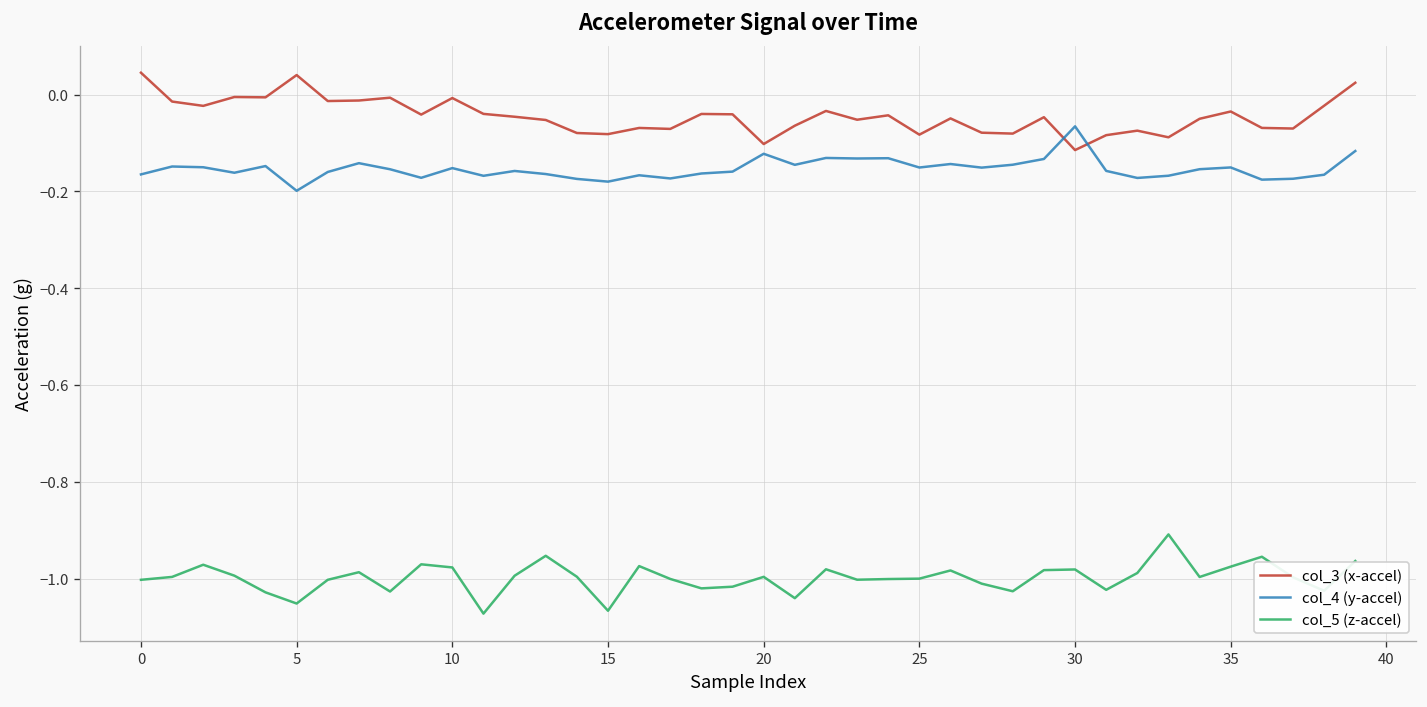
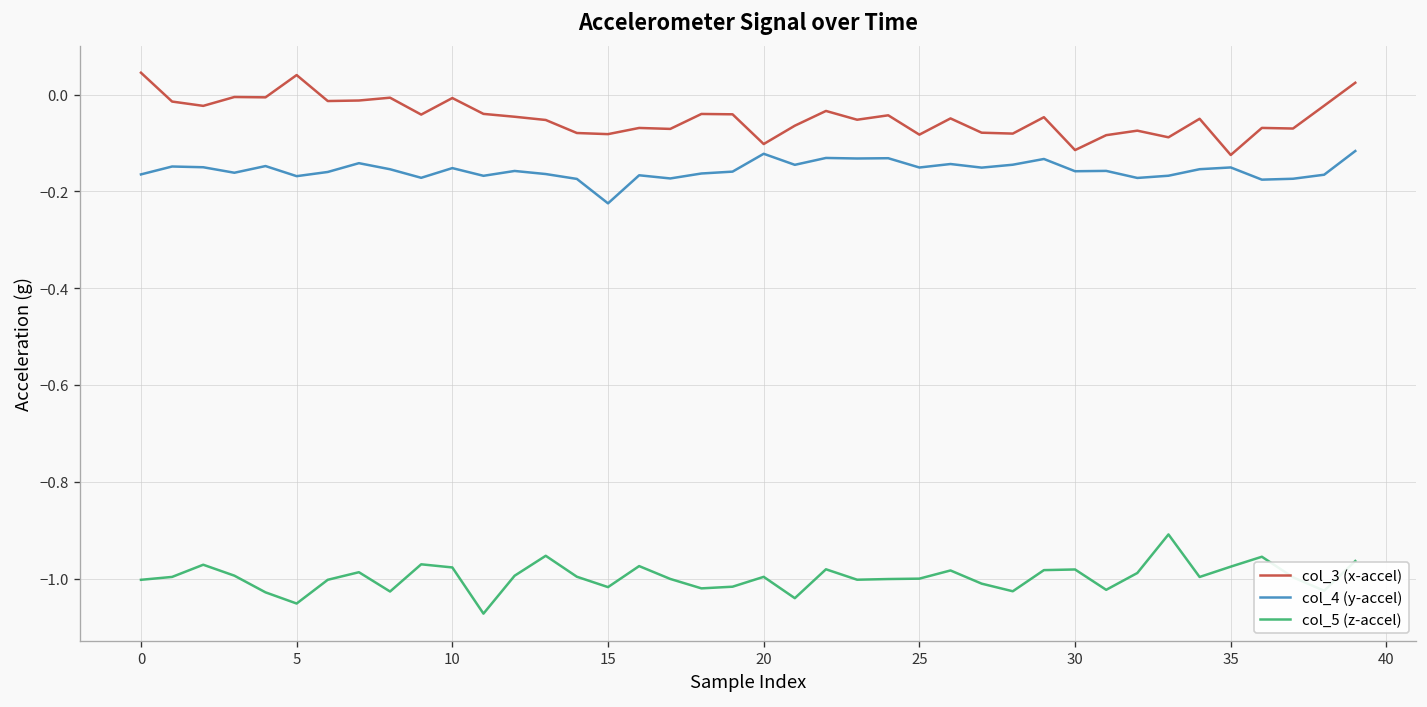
col_4 (y-accel), 5: -0.20 -> -0.17
col_4 (y-accel), 15: -0.18 -> -0.22
col_5 (z-accel), 15: -1.07 -> -1.02
col_4 (y-accel), 30: -0.07 -> -0.16
col_3 (x-accel), 35: -0.03 -> -0.12
